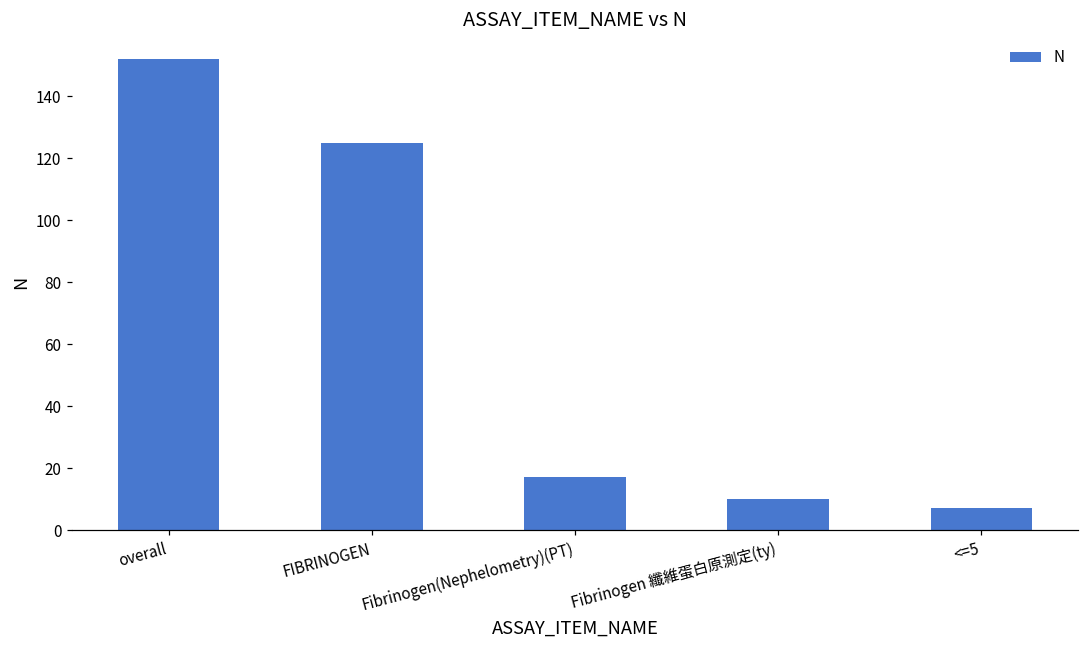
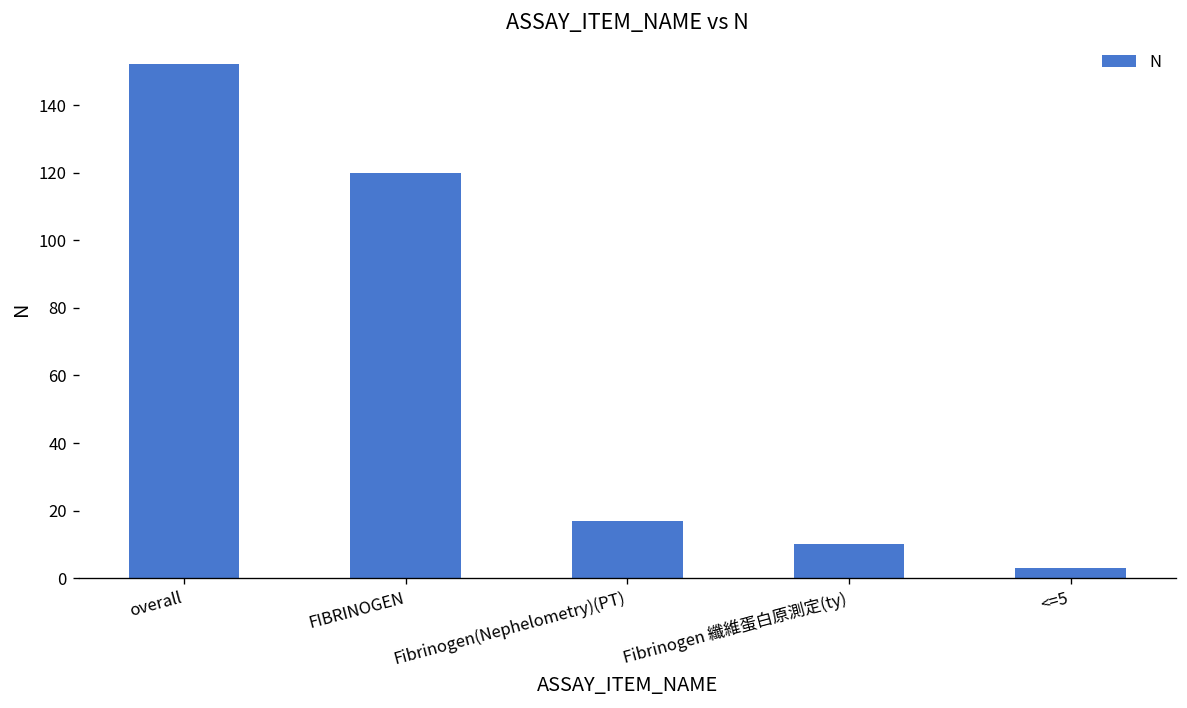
FIBRINOGEN: 125 -> 120
<=5: 7 -> 3
